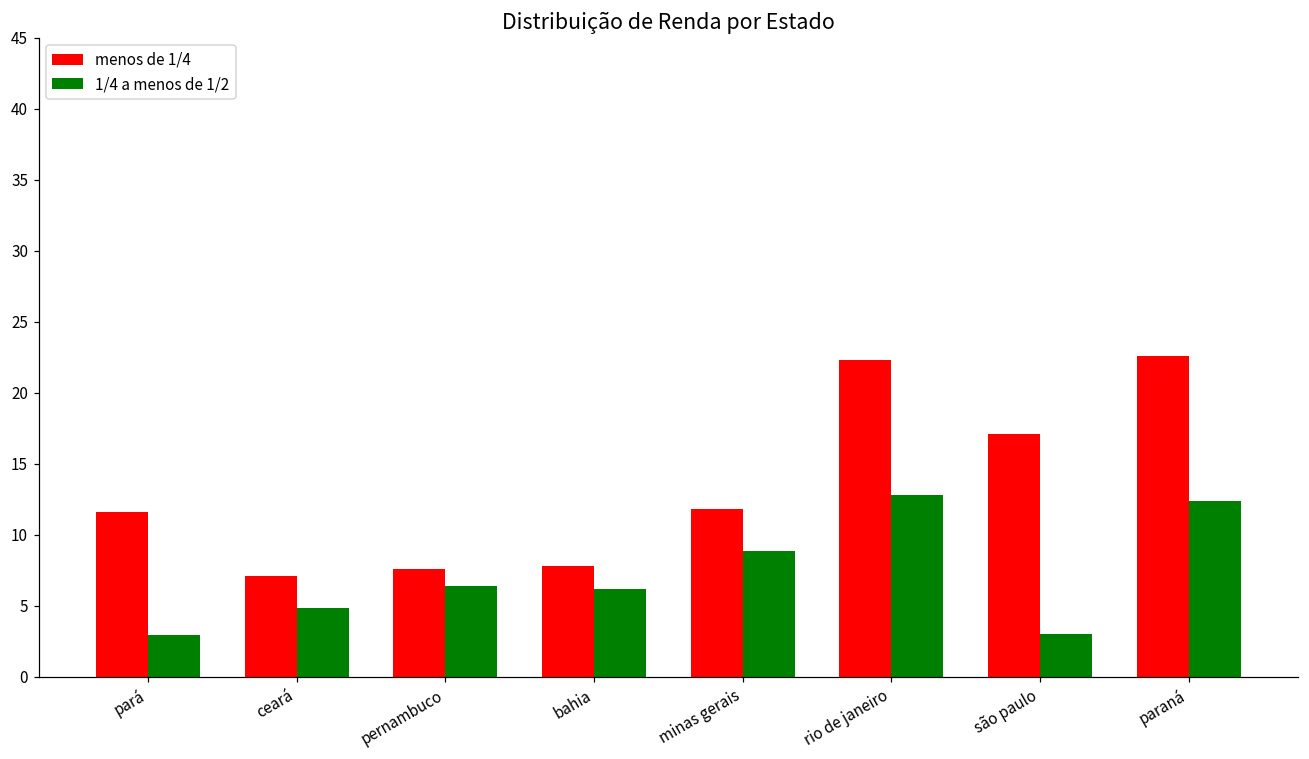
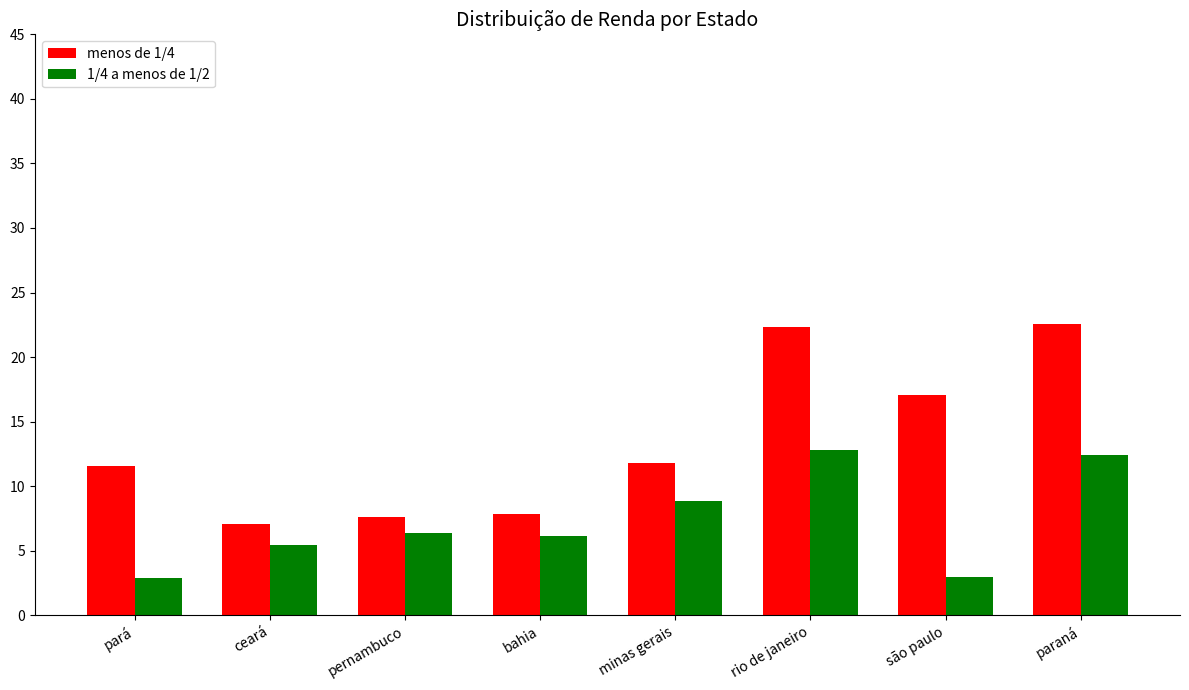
1/4 a menos de 1/2, ceará: 4.8 -> 5.4
